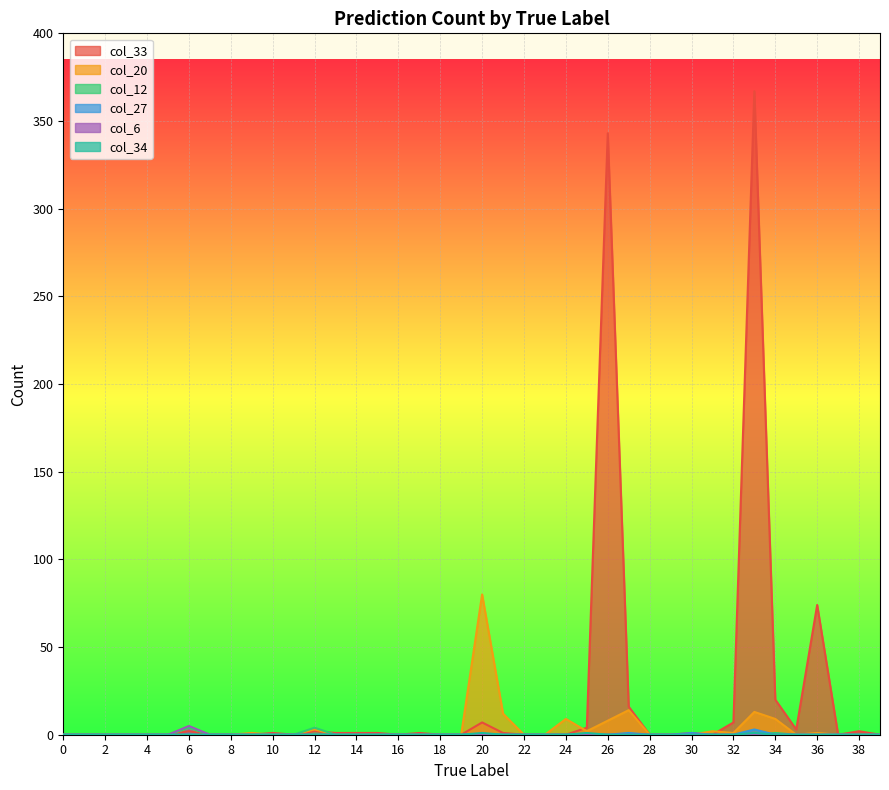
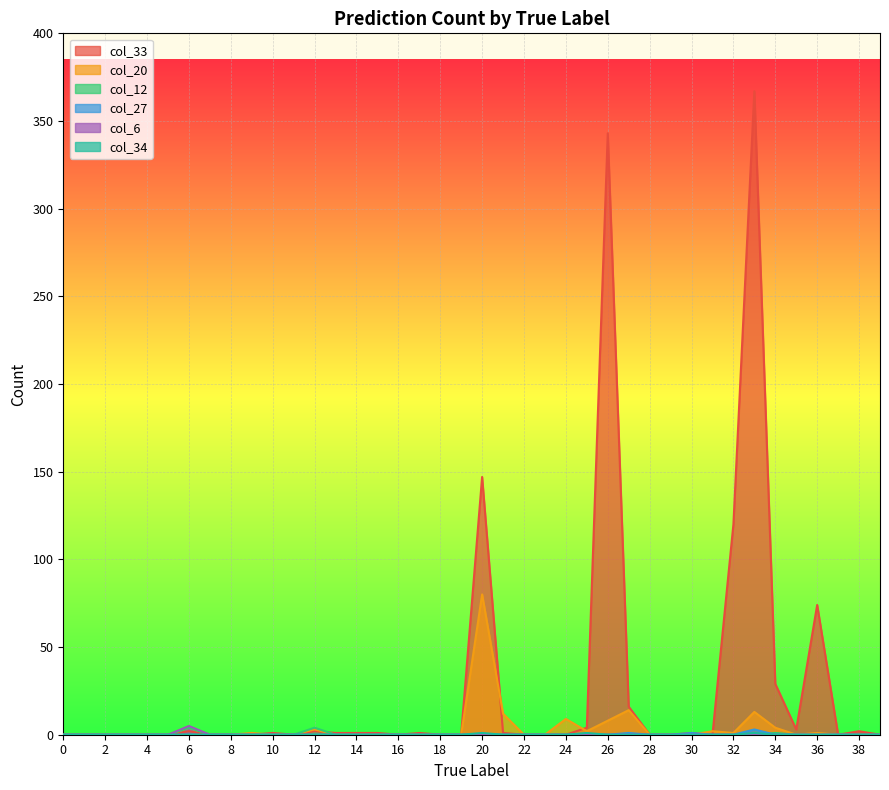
col_33, 20: 7 -> 147
col_33, 32: 7 -> 120
col_33, 34: 20 -> 29
col_20, 34: 9 -> 4
